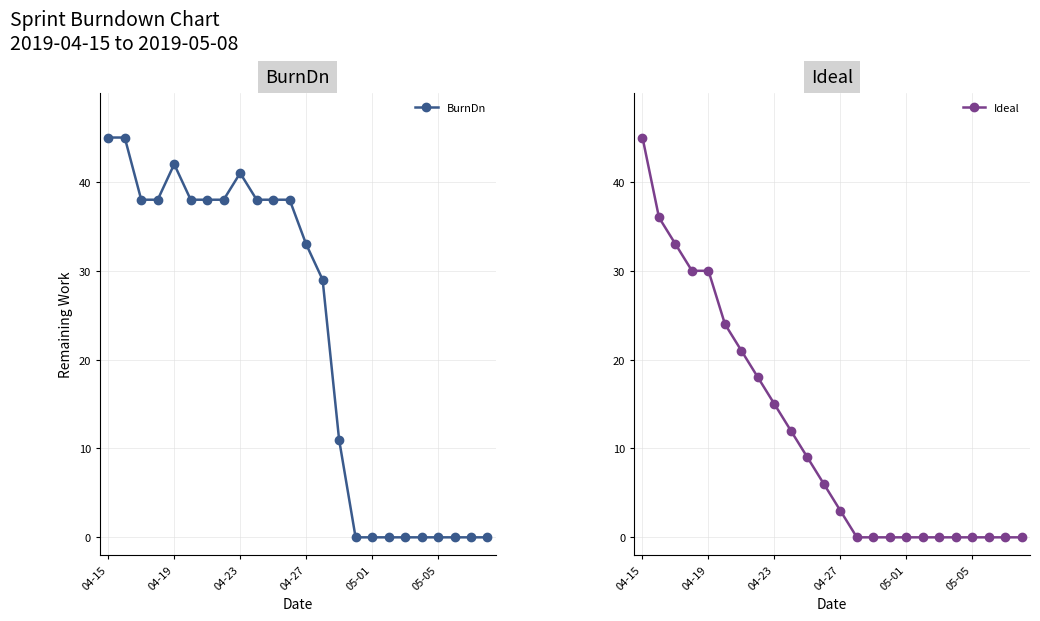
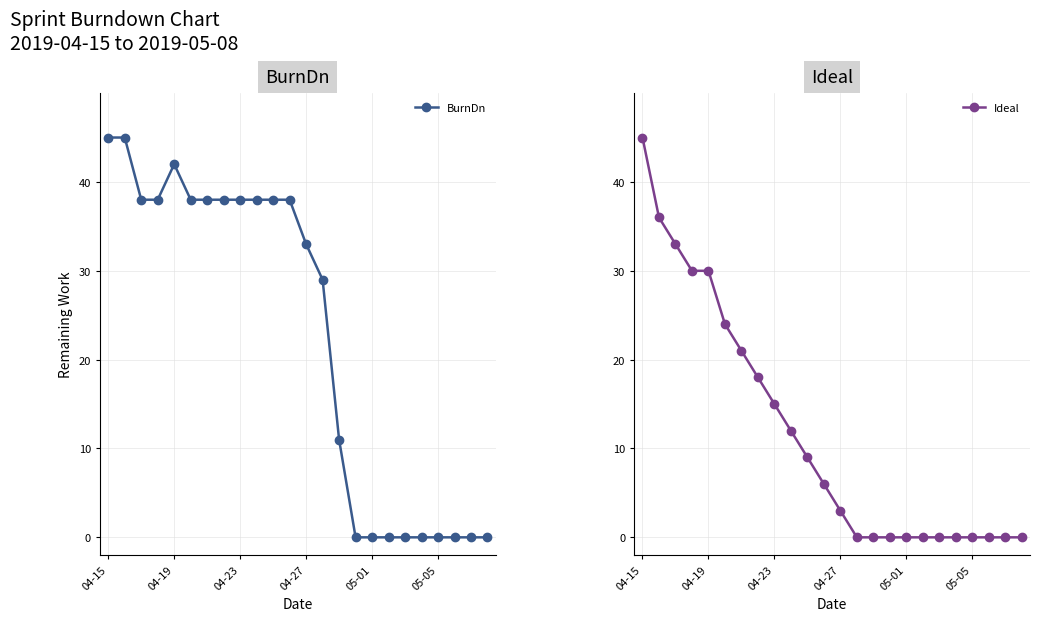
BurnDn, 04-23: 41 -> 38
